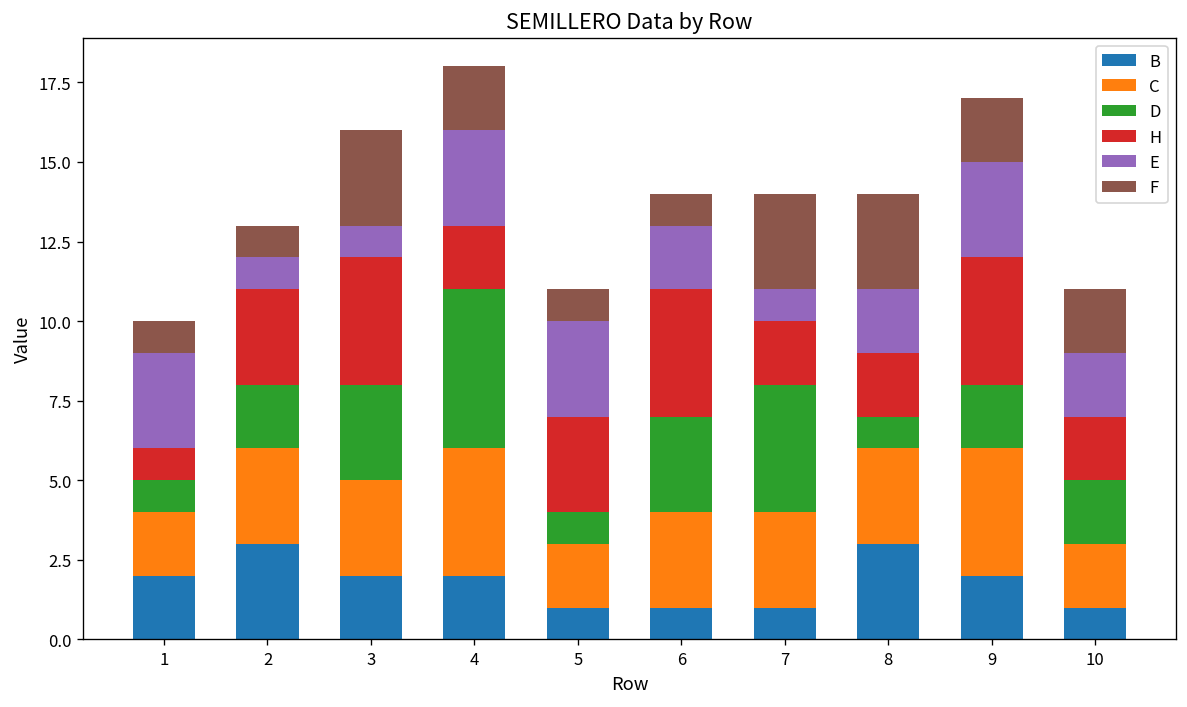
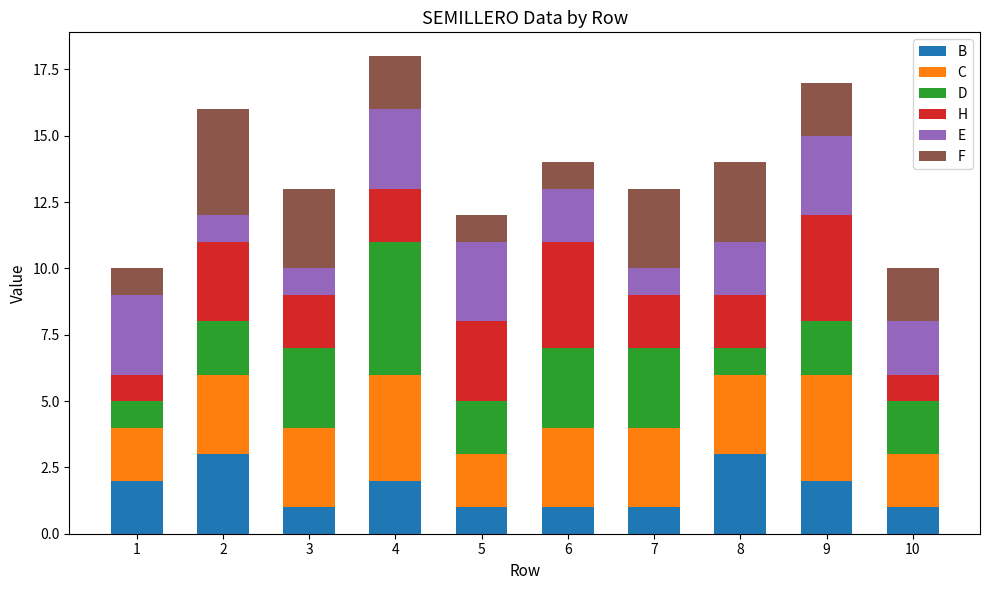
F, 2: 1 -> 4
B, 3: 2 -> 1
H, 3: 4 -> 2
D, 5: 1 -> 2
D, 7: 4 -> 3
H, 10: 2 -> 1
